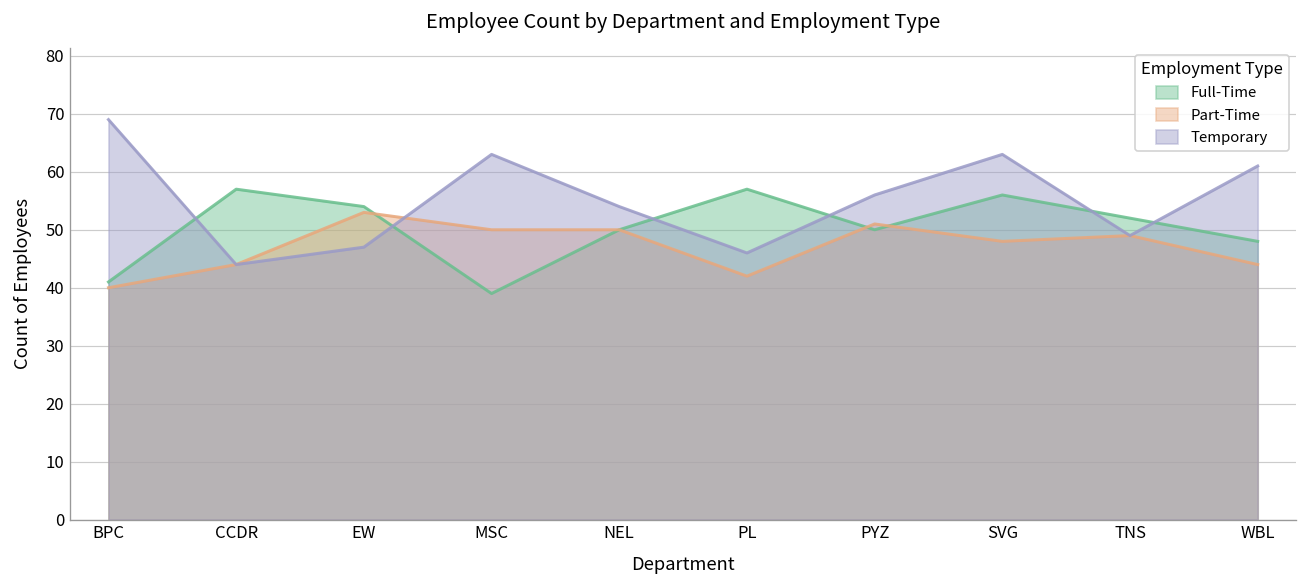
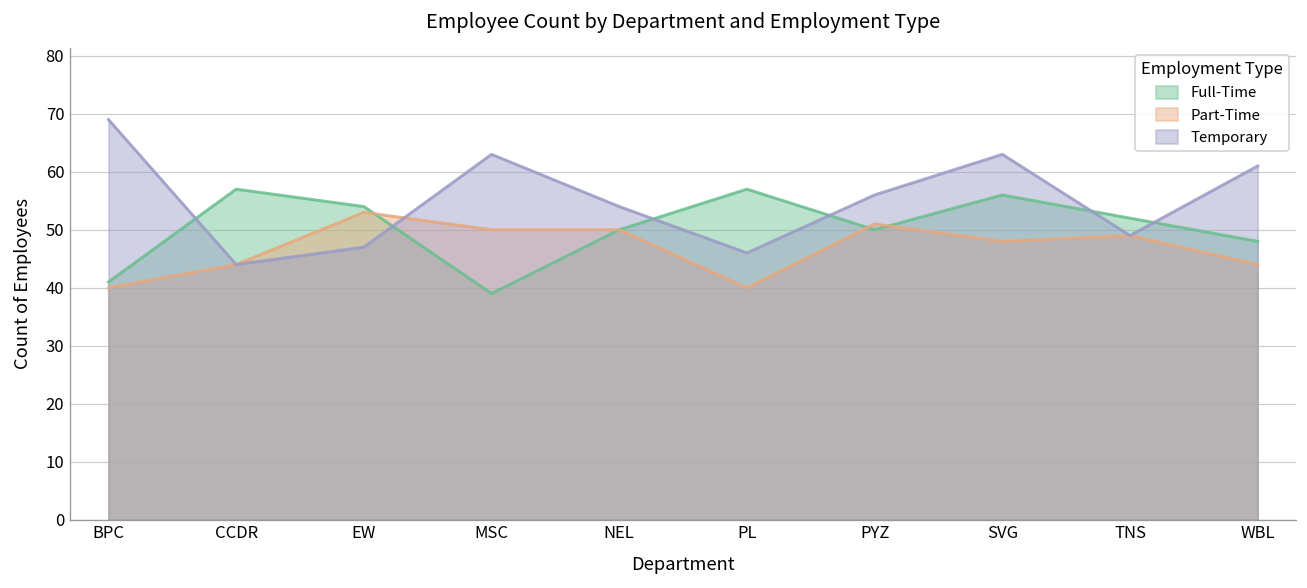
Part-Time, PL: 42 -> 40
